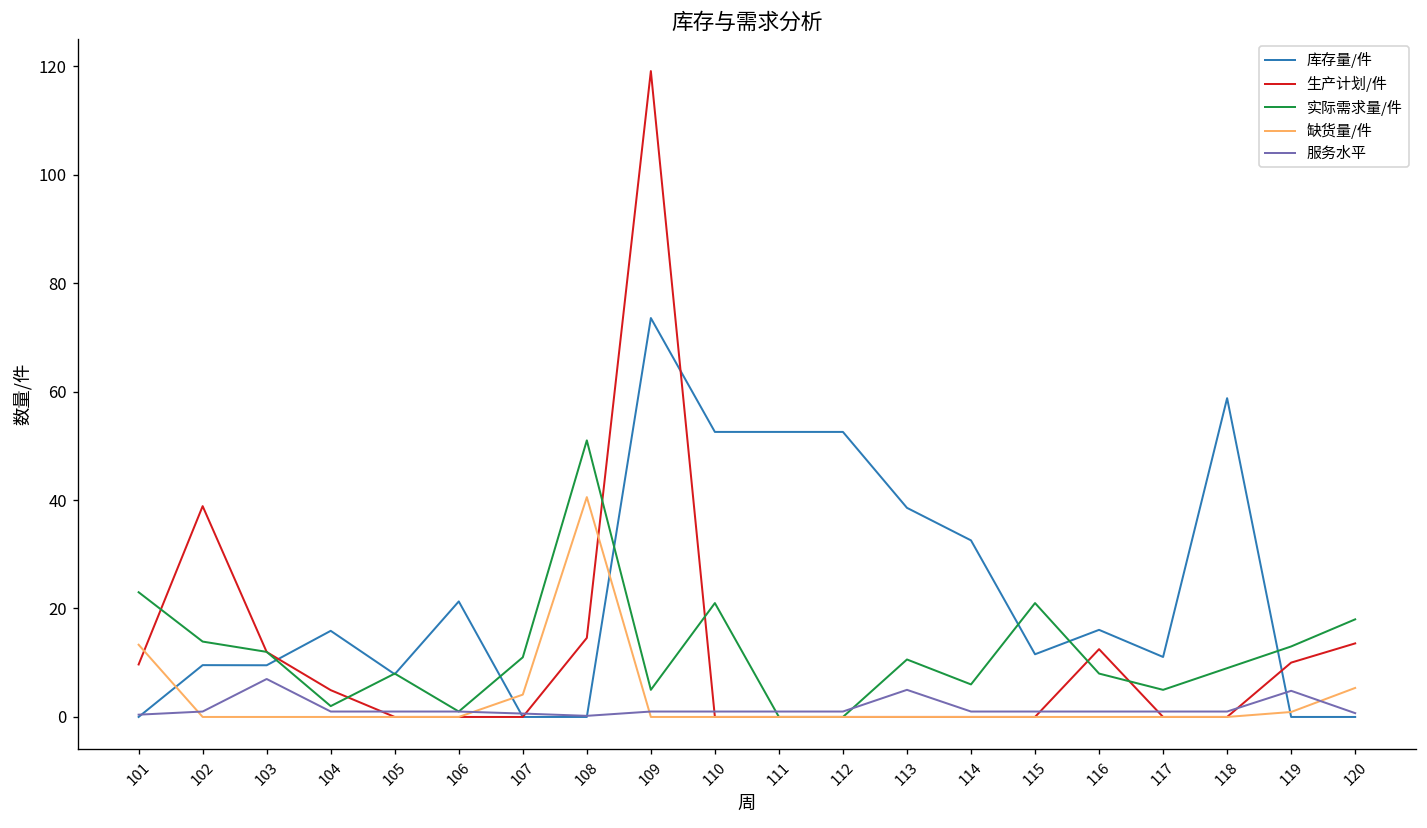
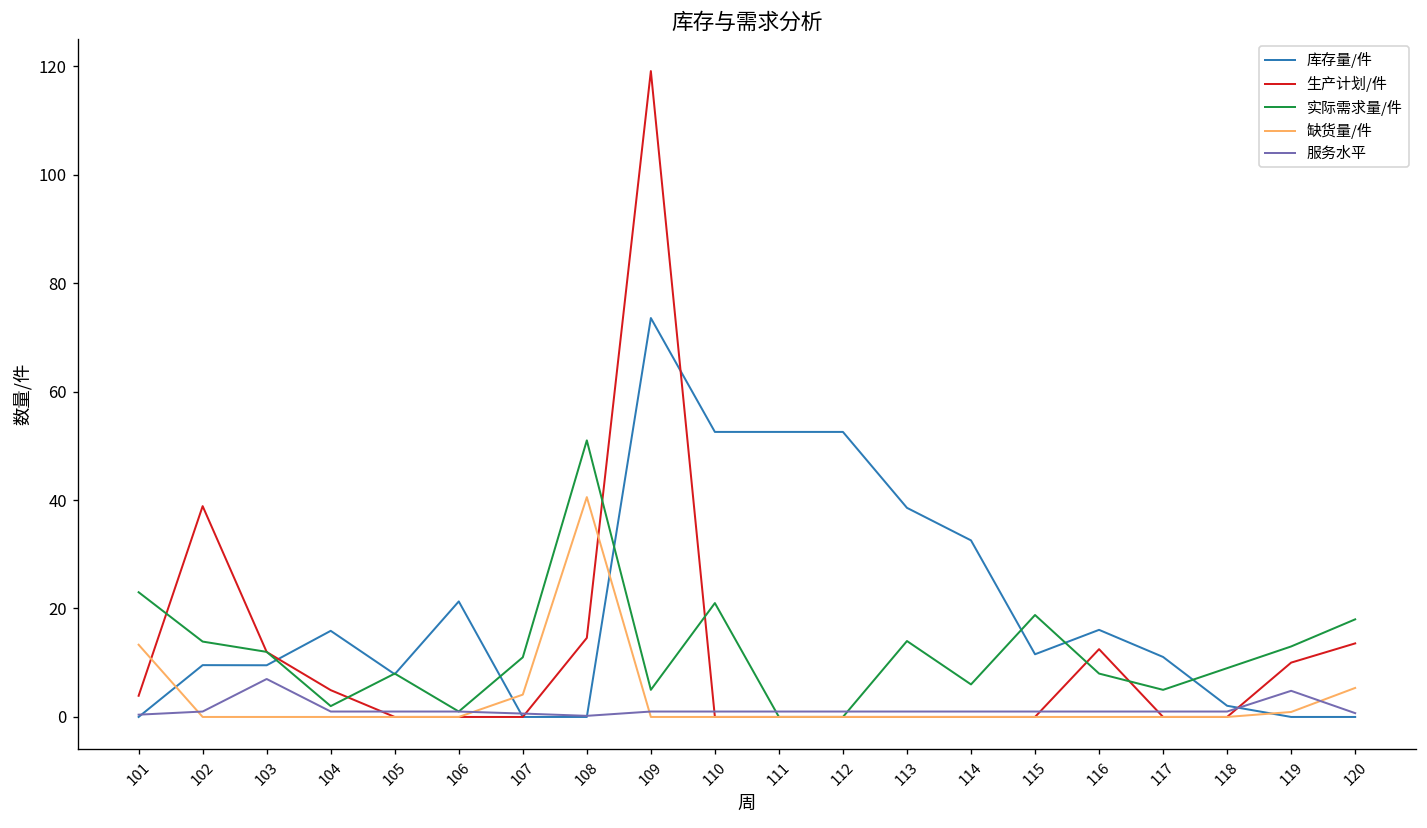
生产计划/件, 101: 10 -> 4
实际需求量/件, 113: 11 -> 14
服务水平, 113: 5 -> 1
实际需求量/件, 115: 21 -> 19
库存量/件, 118: 59 -> 2
